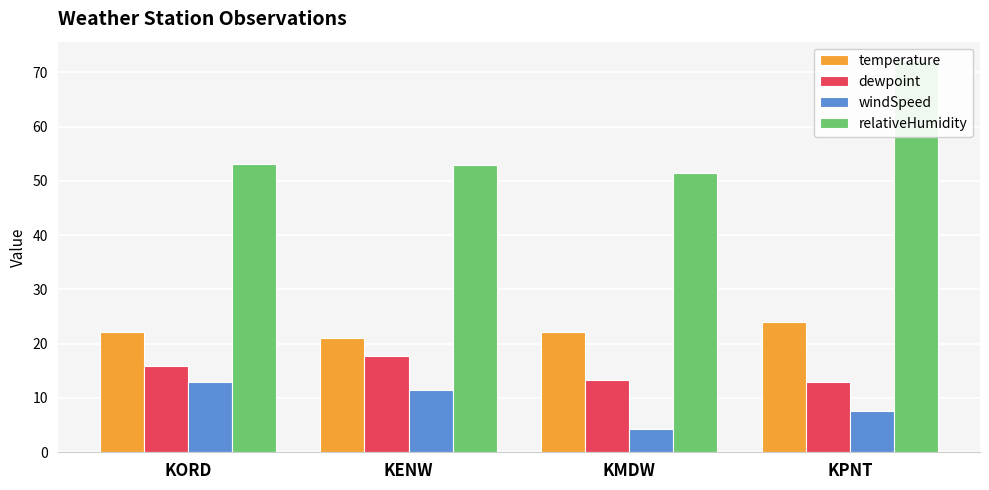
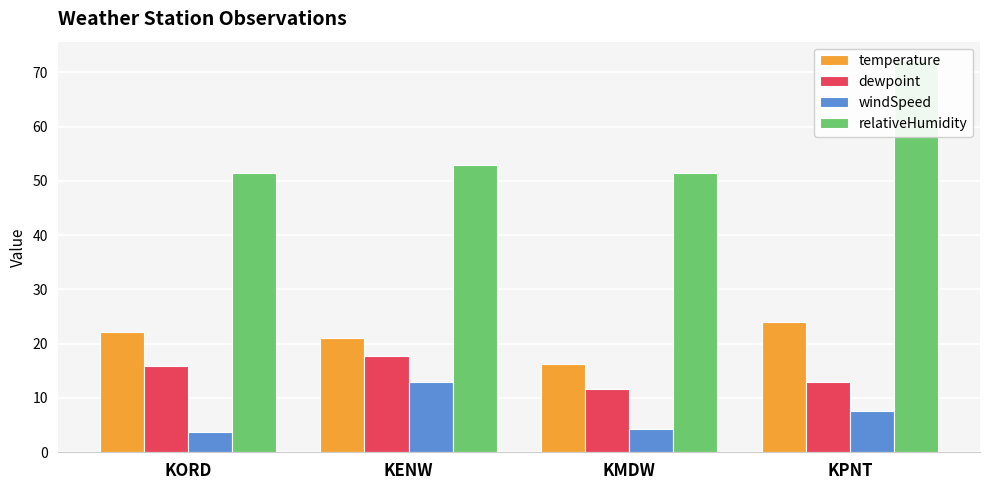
windSpeed, KORD: 13 -> 4
relativeHumidity, KORD: 53 -> 51
windSpeed, KENW: 11 -> 13
temperature, KMDW: 22 -> 16
dewpoint, KMDW: 13 -> 12
